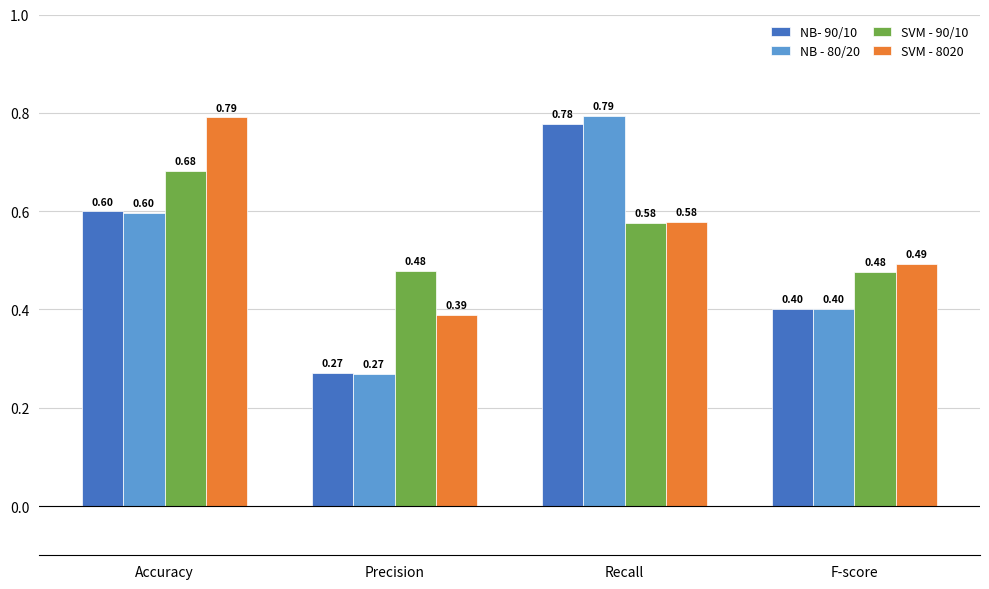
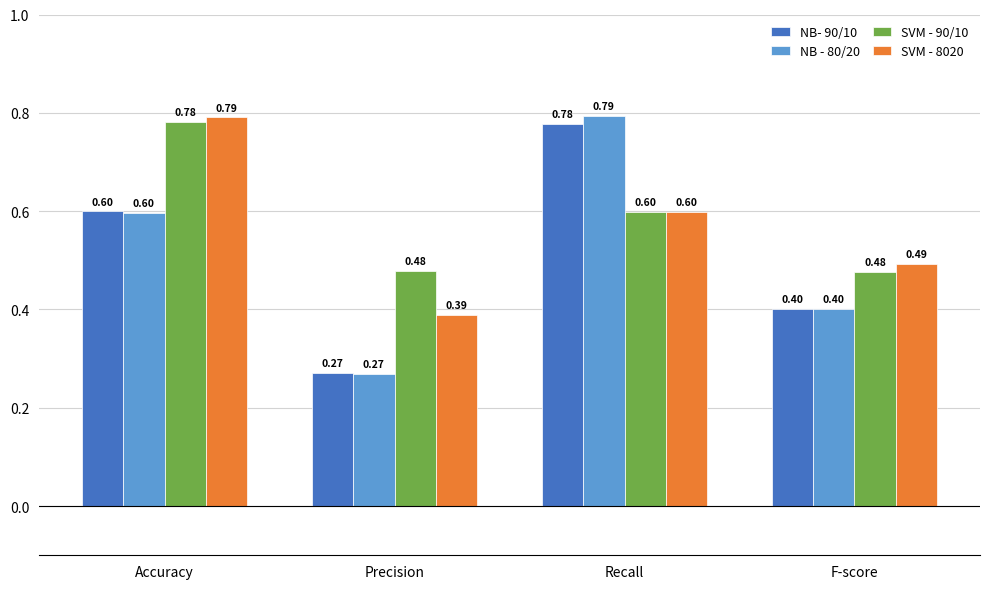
SVM - 90/10, Accuracy: 0.68 -> 0.78
SVM - 90/10, Recall: 0.58 -> 0.60
SVM - 8020, Recall: 0.58 -> 0.60
